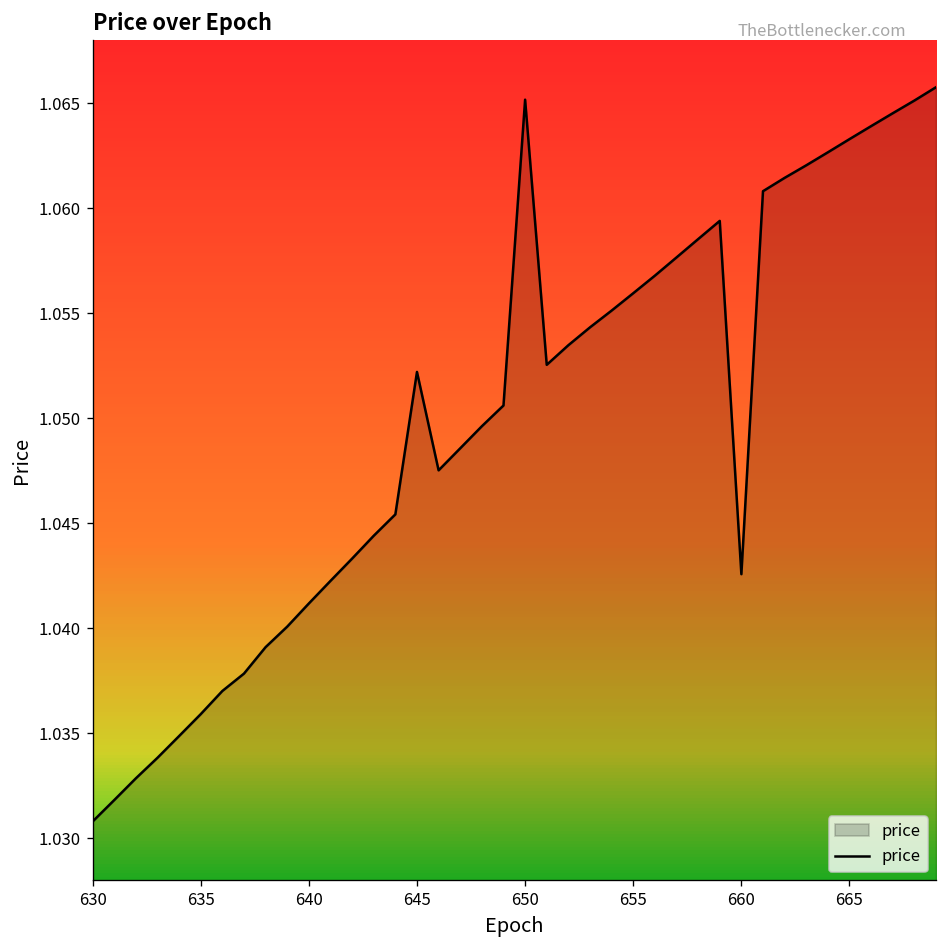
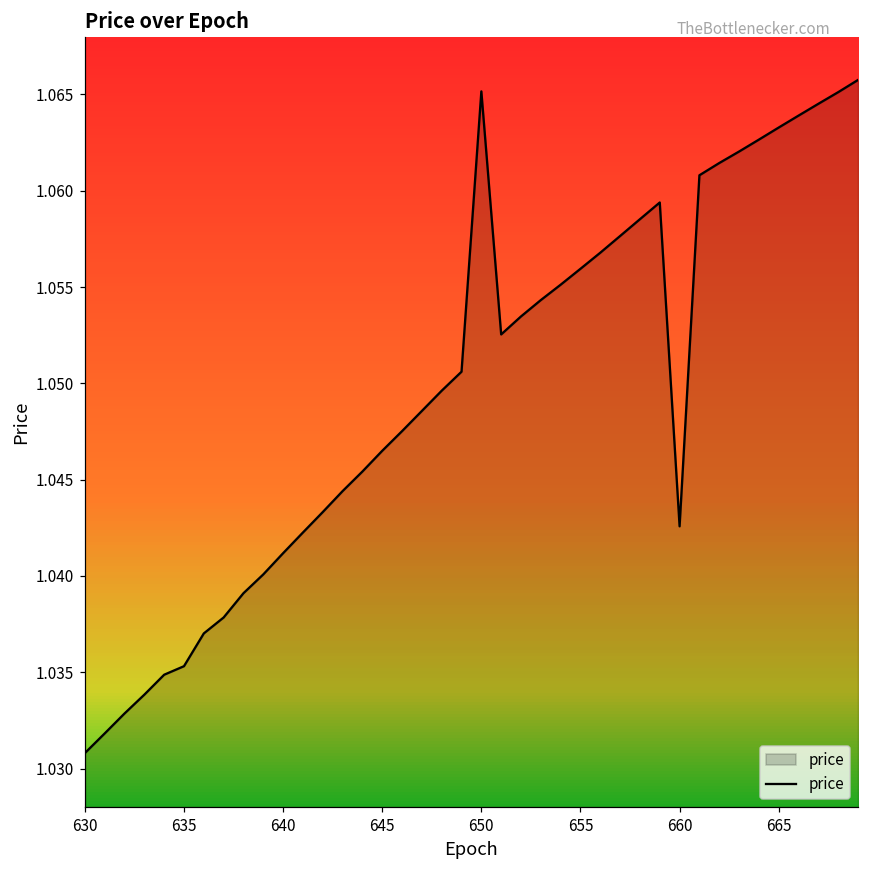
635: 1.0359 -> 1.0353
645: 1.0522 -> 1.0465
